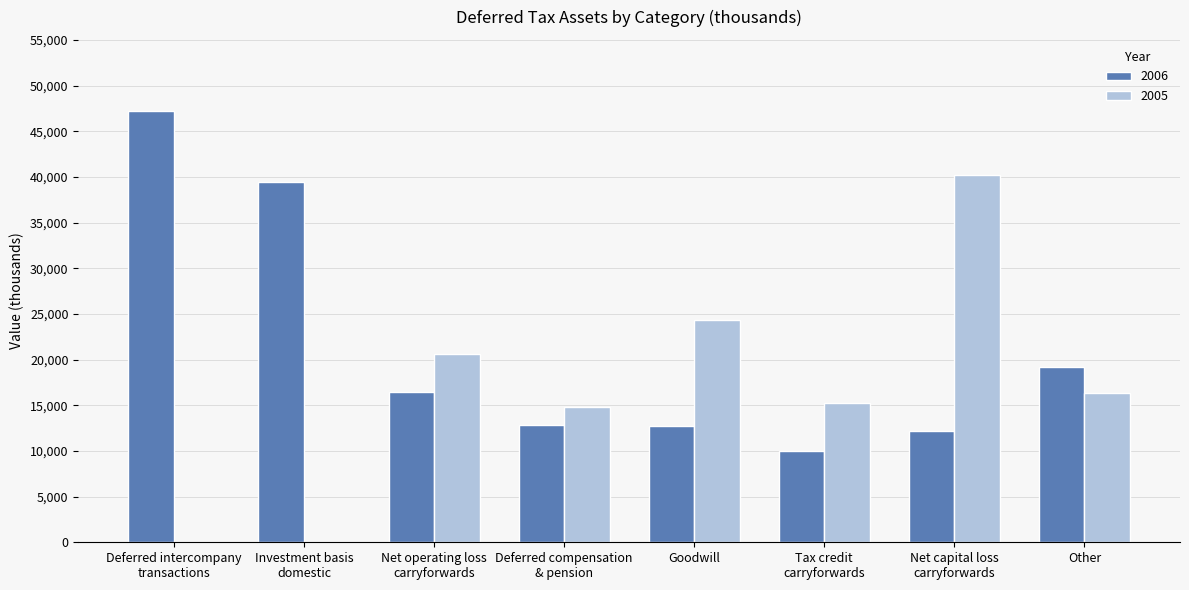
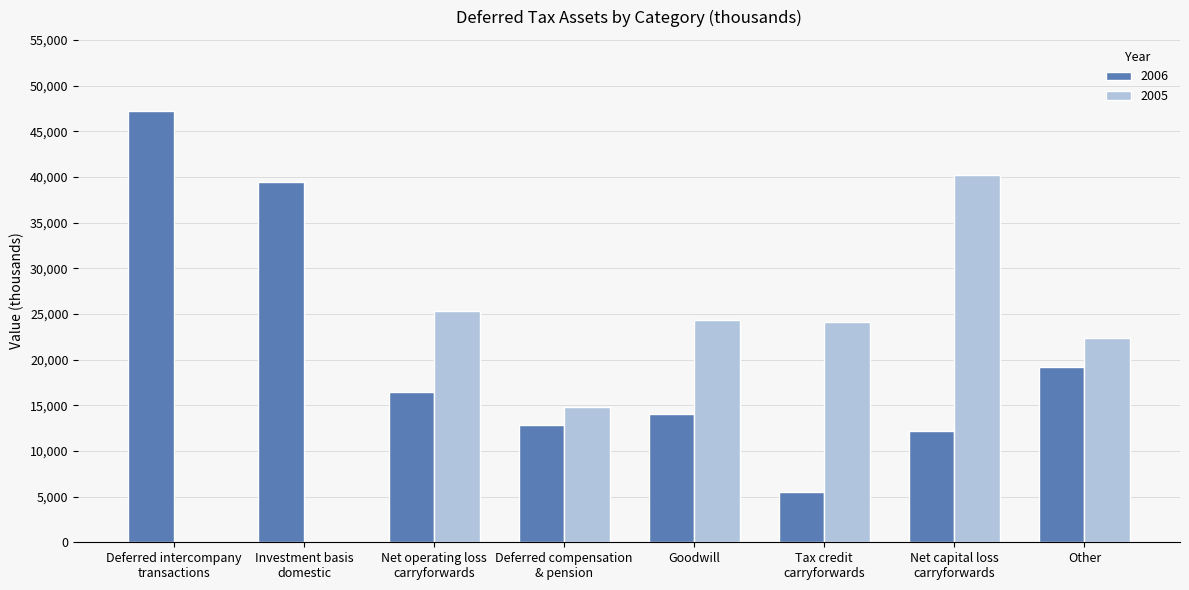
2005, Net operating loss carryforwards: 21,000 -> 25,000
2006, Goodwill: 13,000 -> 14,000
2006, Tax credit carryforwards: 10,000 -> 5,000
2005, Tax credit carryforwards: 15,000 -> 24,000
2005, Other: 16,000 -> 22,000
